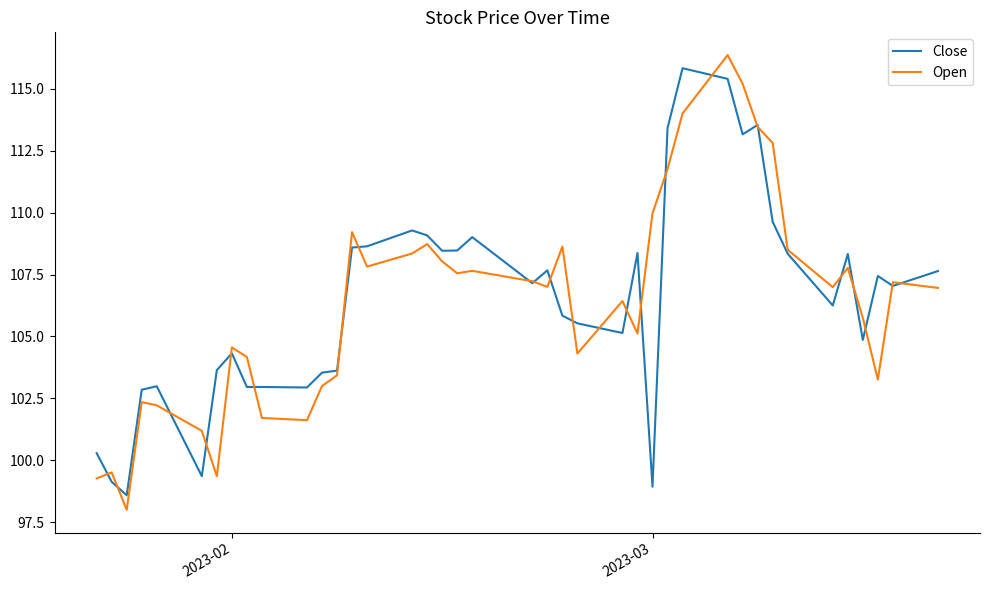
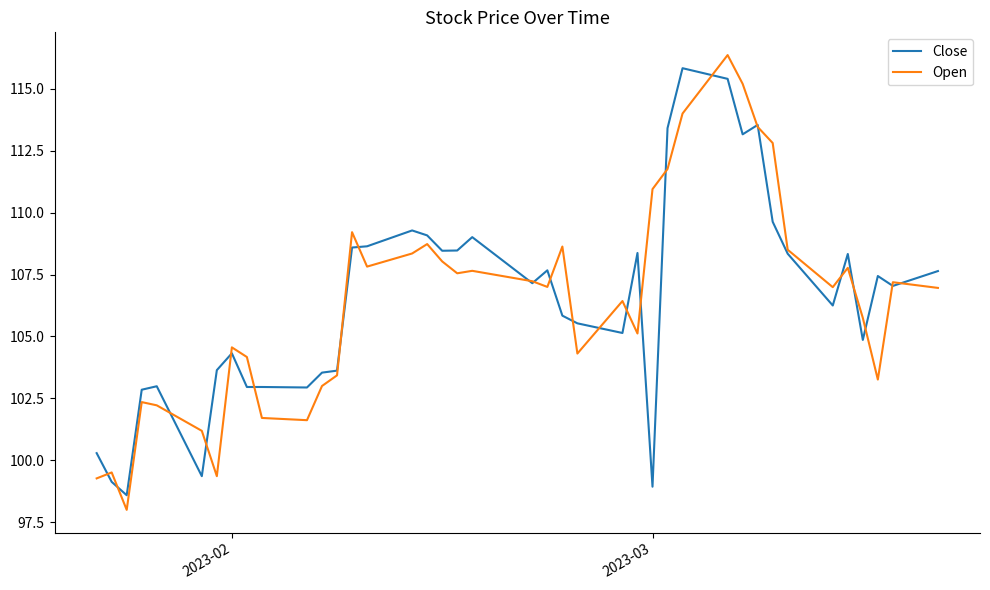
Open, 2023-03: 110.0 -> 110.9
